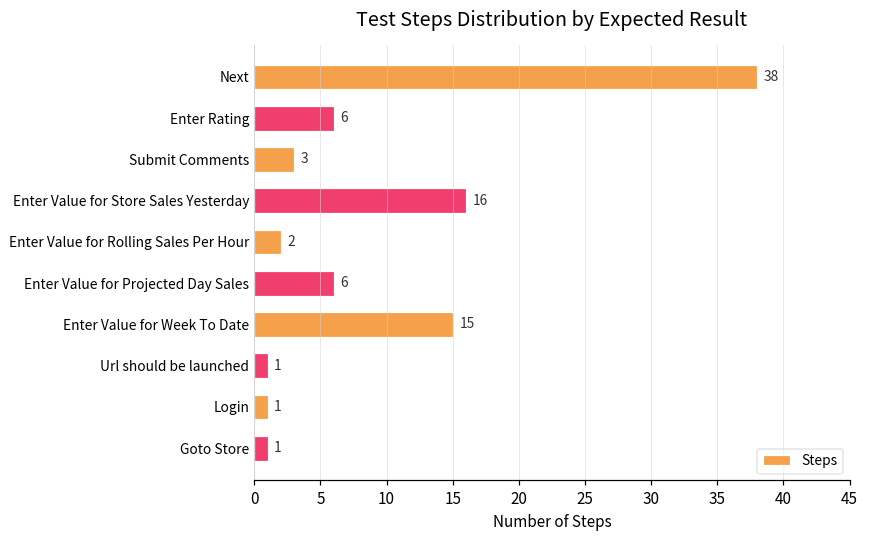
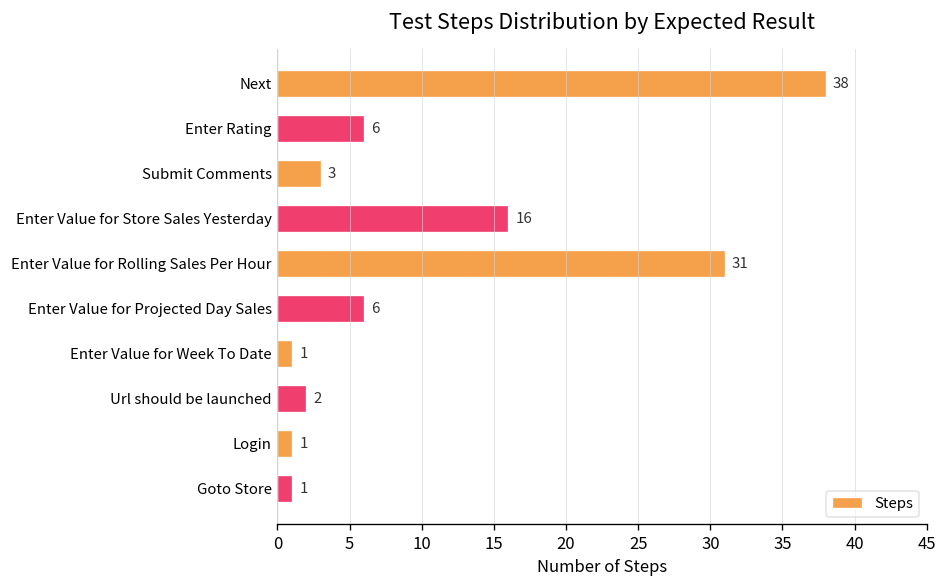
Enter Value for Rolling Sales Per Hour: 2 -> 31
Enter Value for Week To Date: 15 -> 1
Url should be launched: 1 -> 2
